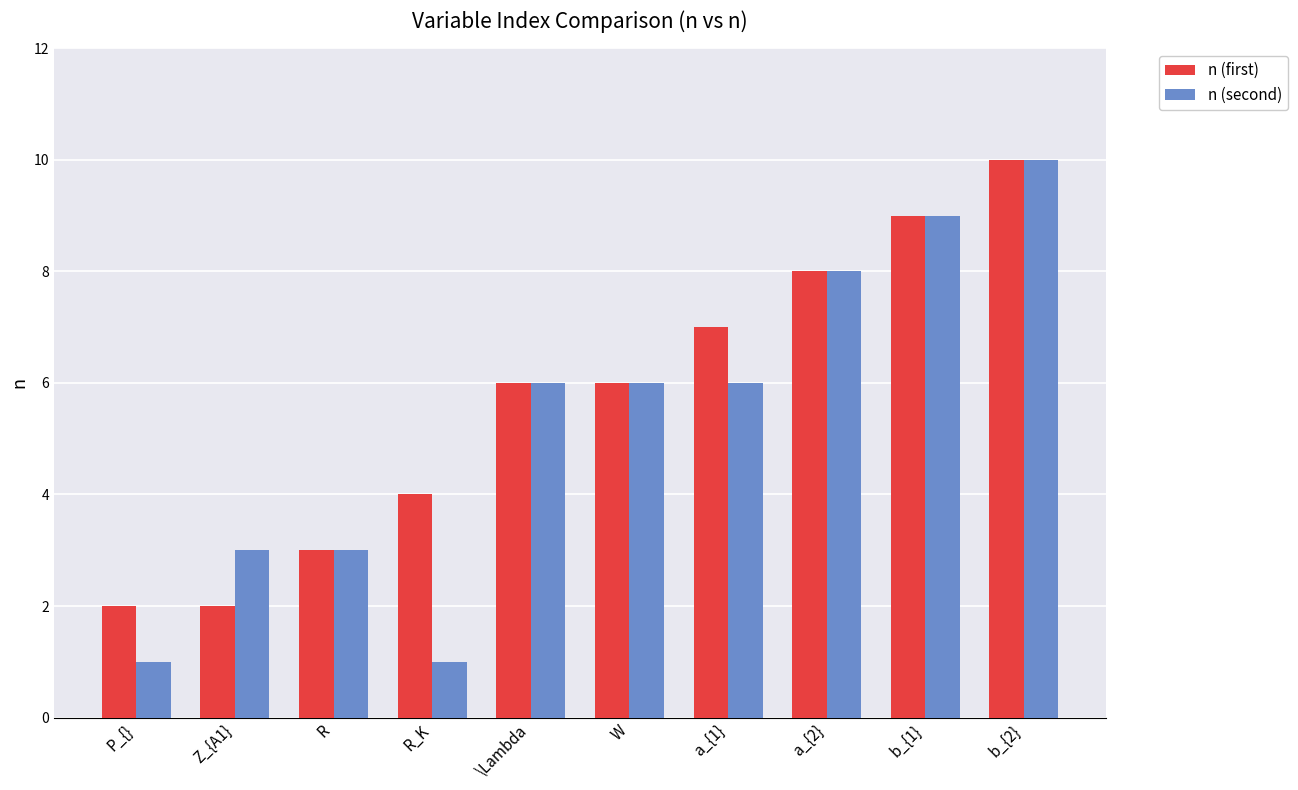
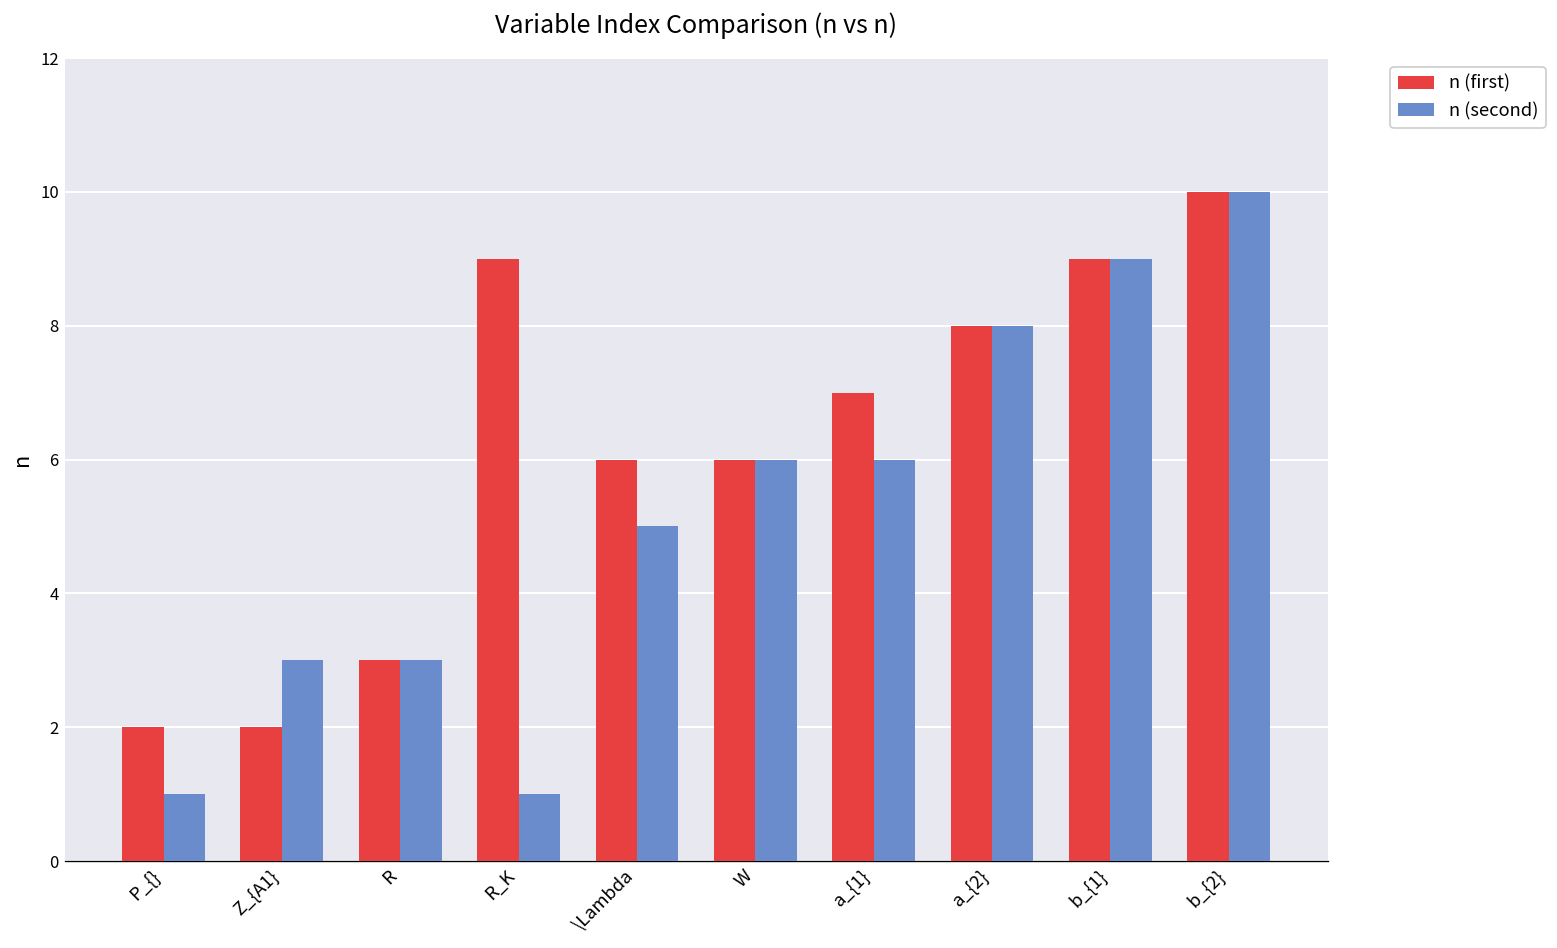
n (first), R_K: 4 -> 9
n (second), \Lambda: 6 -> 5
